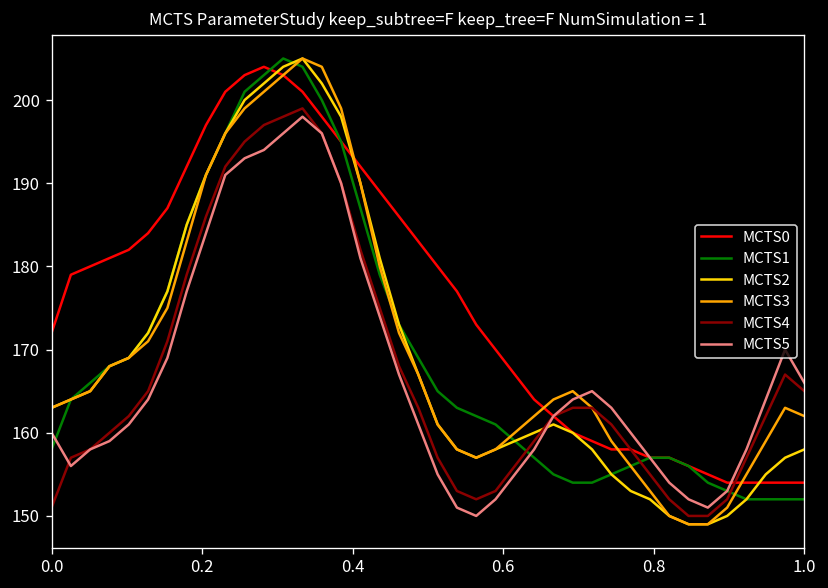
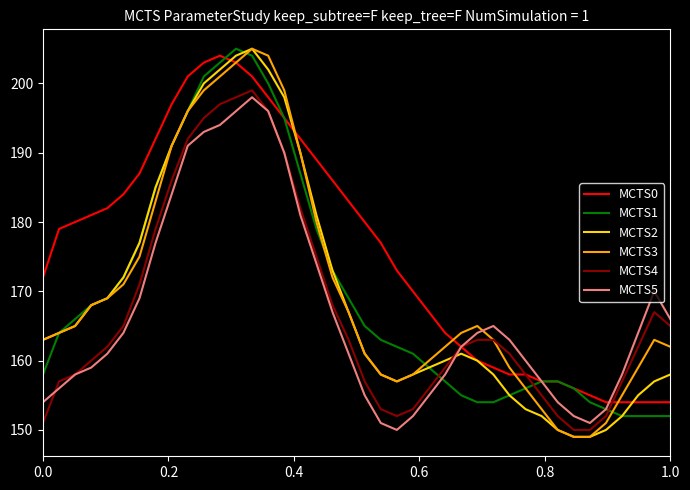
MCTS5, 0.0: 160 -> 154
